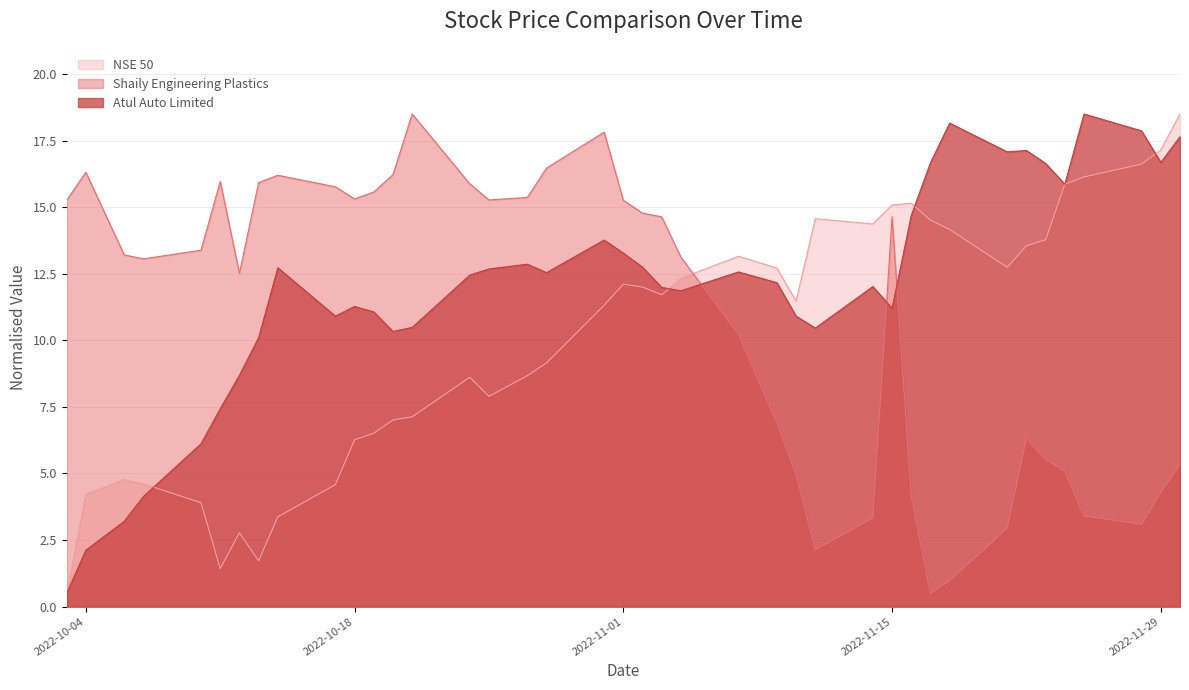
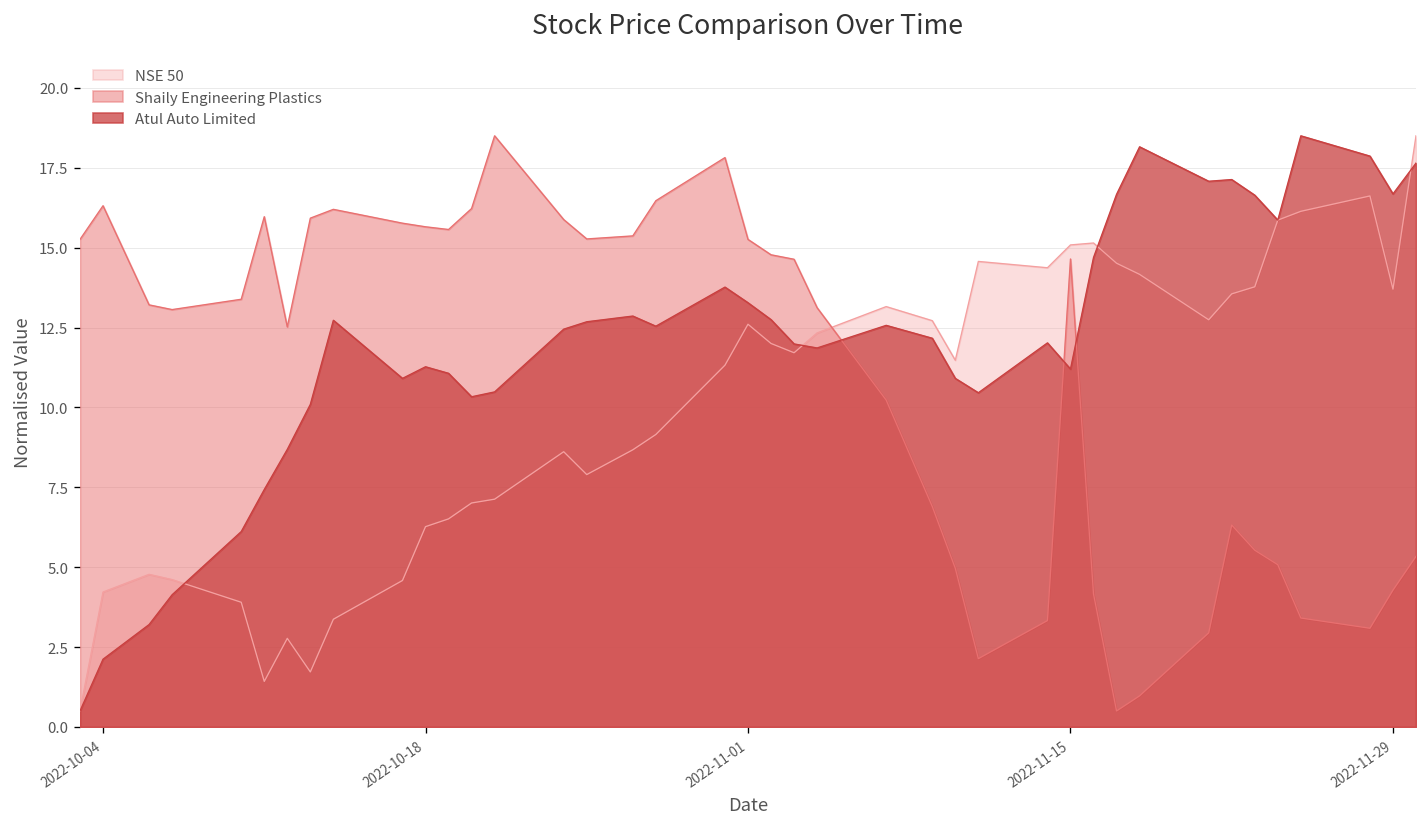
Shaily Engineering Plastics, 2022-10-18: 15.3 -> 15.7
NSE 50, 2022-11-01: 12.1 -> 12.6
NSE 50, 2022-11-29: 17.2 -> 13.7
